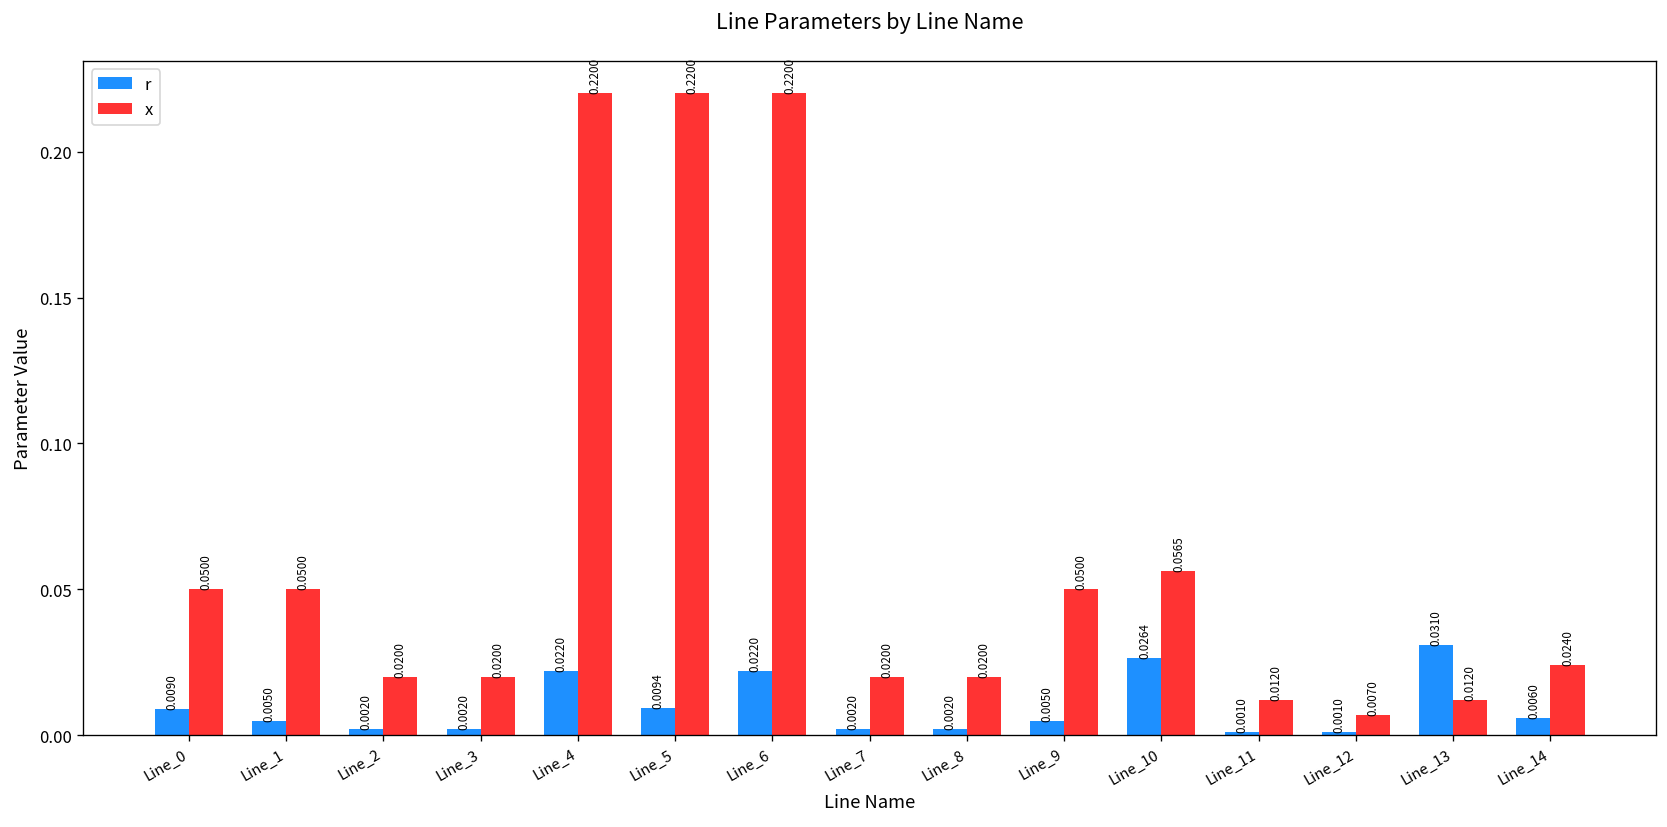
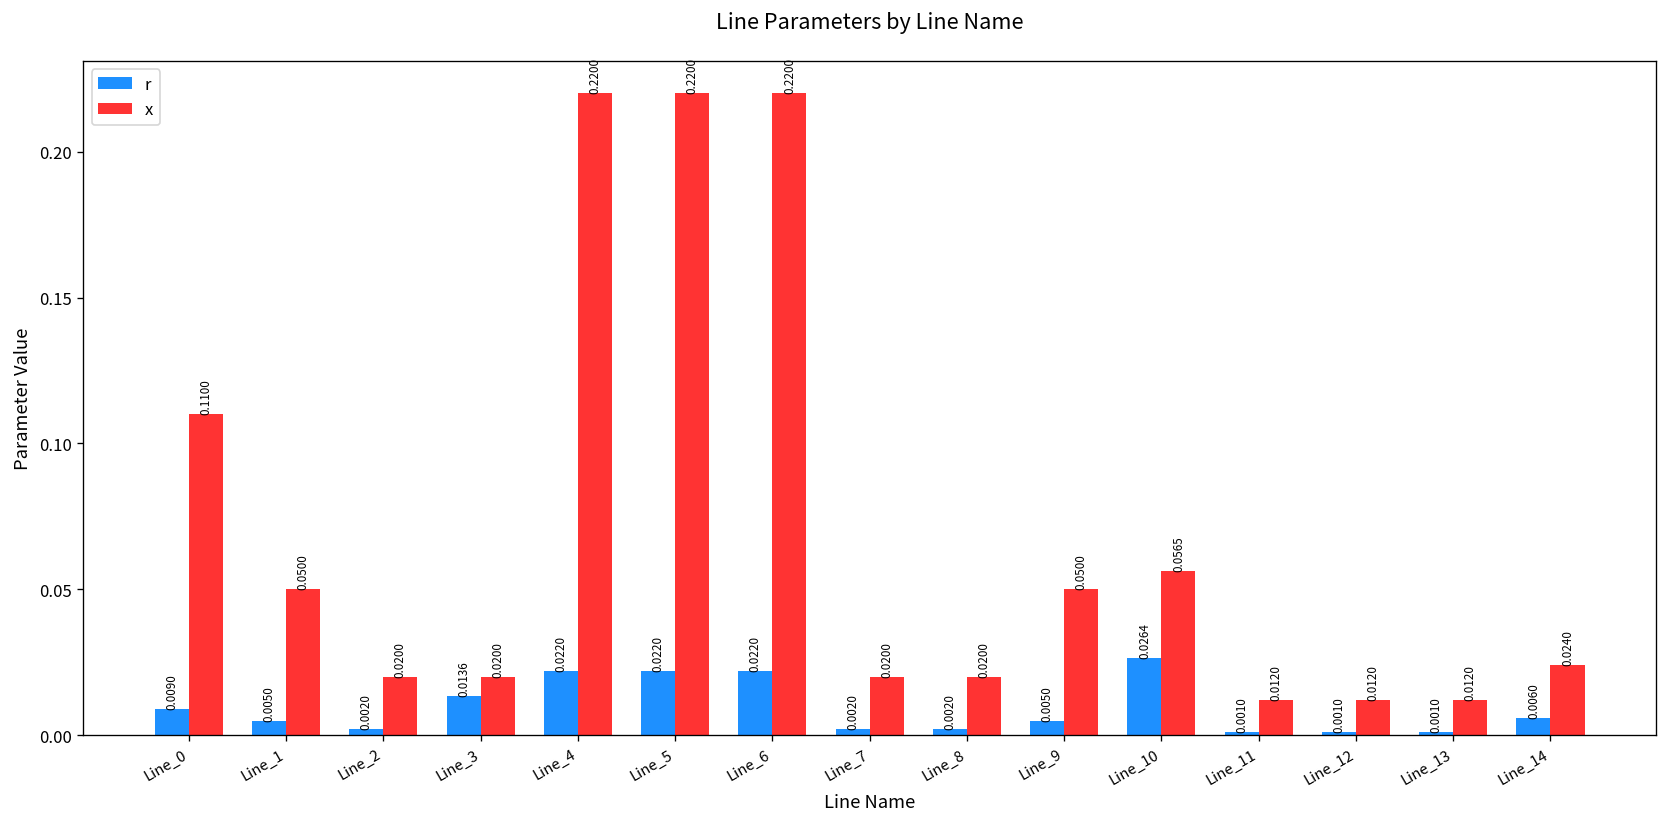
x, Line_0: 0.0500 -> 0.1100
r, Line_3: 0.0020 -> 0.0136
r, Line_5: 0.0094 -> 0.0220
x, Line_12: 0.0070 -> 0.0120
r, Line_13: 0.0310 -> 0.0010
